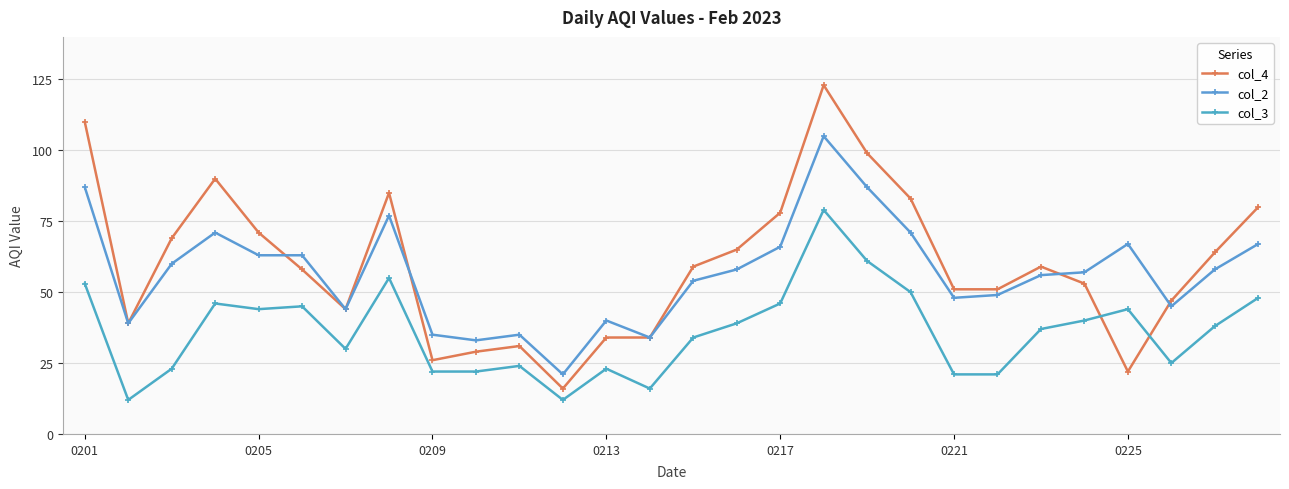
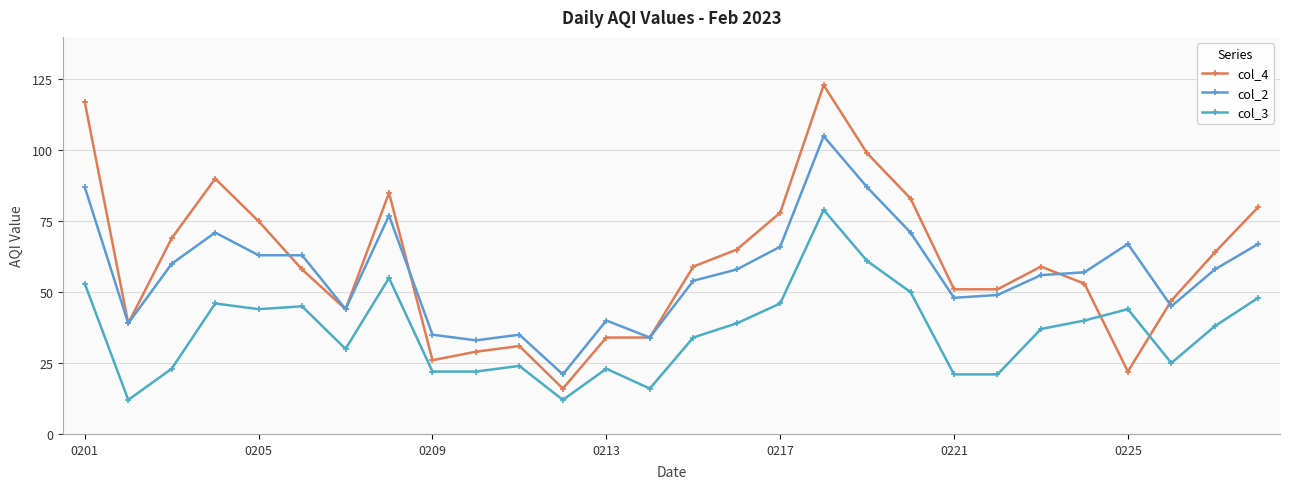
col_4, 0201: 110 -> 117
col_4, 0205: 71 -> 75
